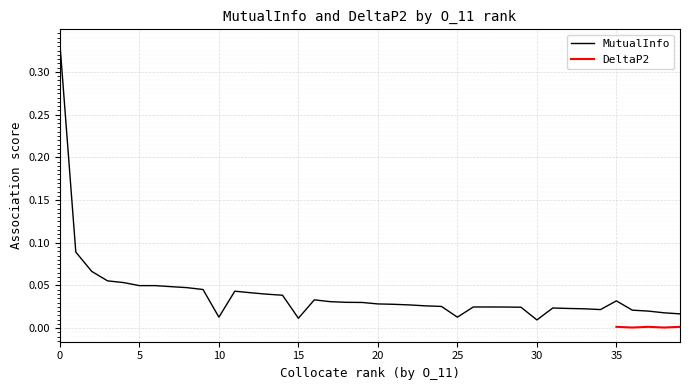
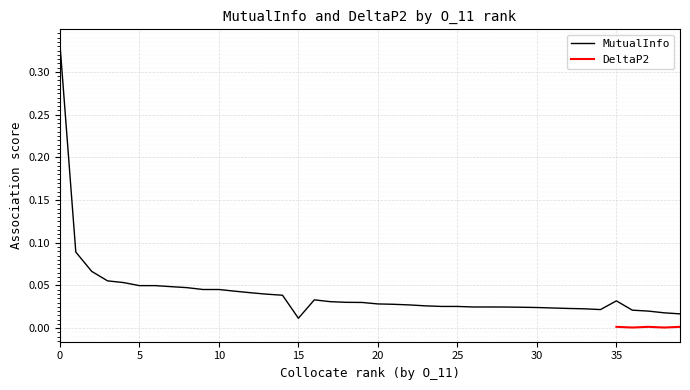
MutualInfo, 10: 0.01 -> 0.05
MutualInfo, 25: 0.01 -> 0.03
MutualInfo, 30: 0.01 -> 0.02
